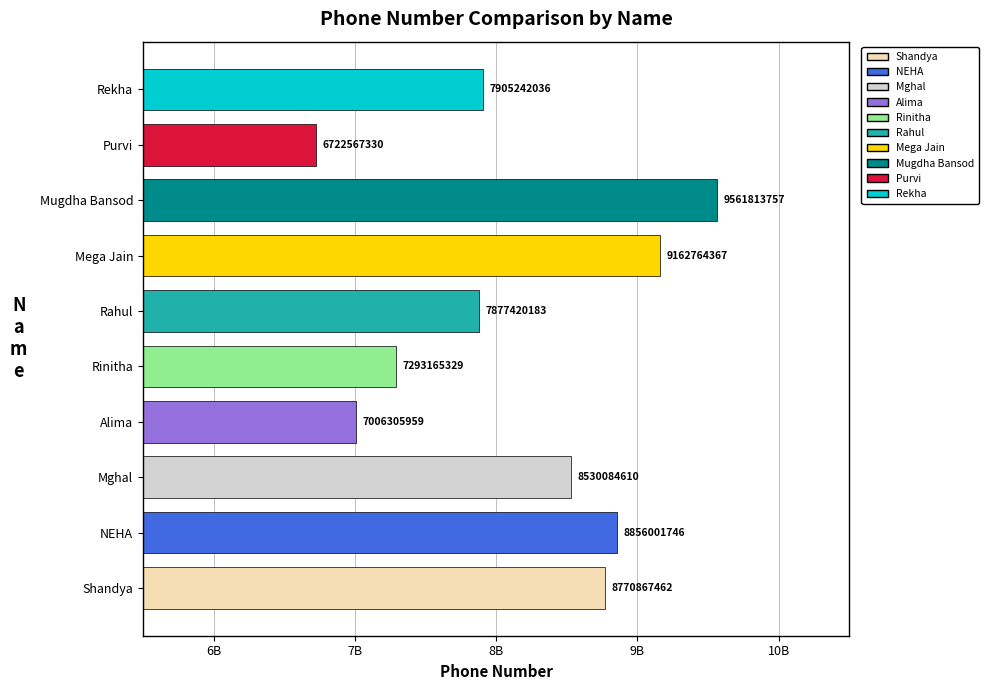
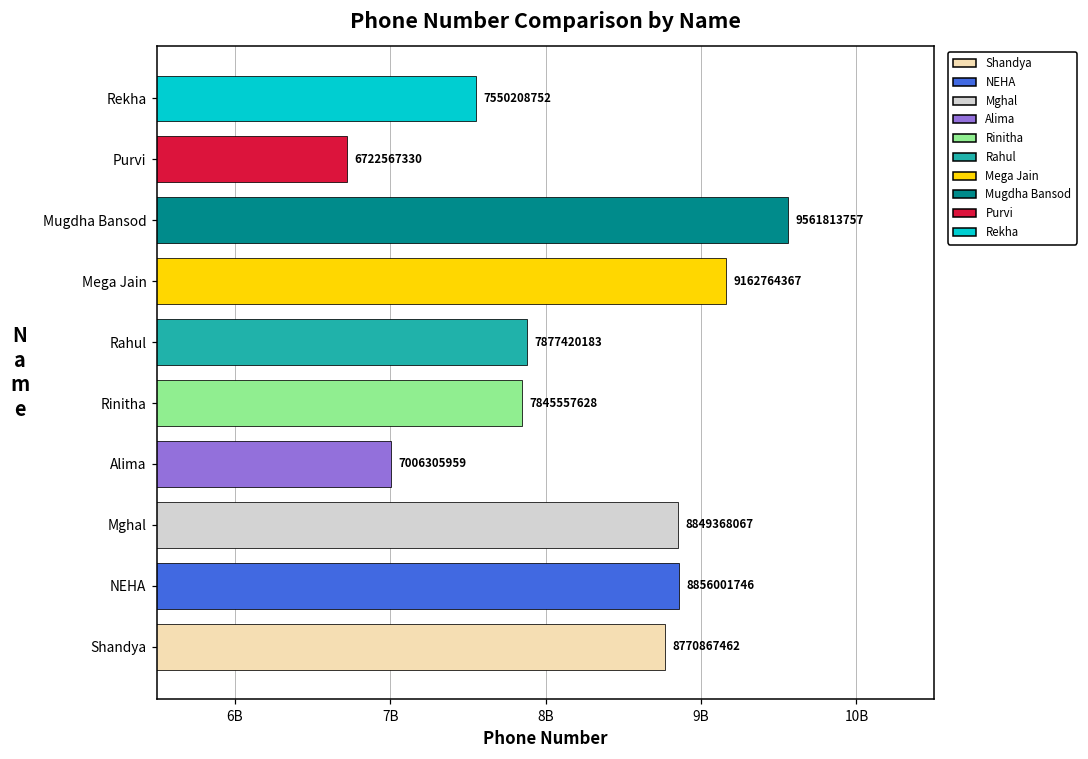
Rekha: 7905242036 -> 7550208752
Rinitha: 7293165329 -> 7845557628
Mghal: 8530084610 -> 8849368067
